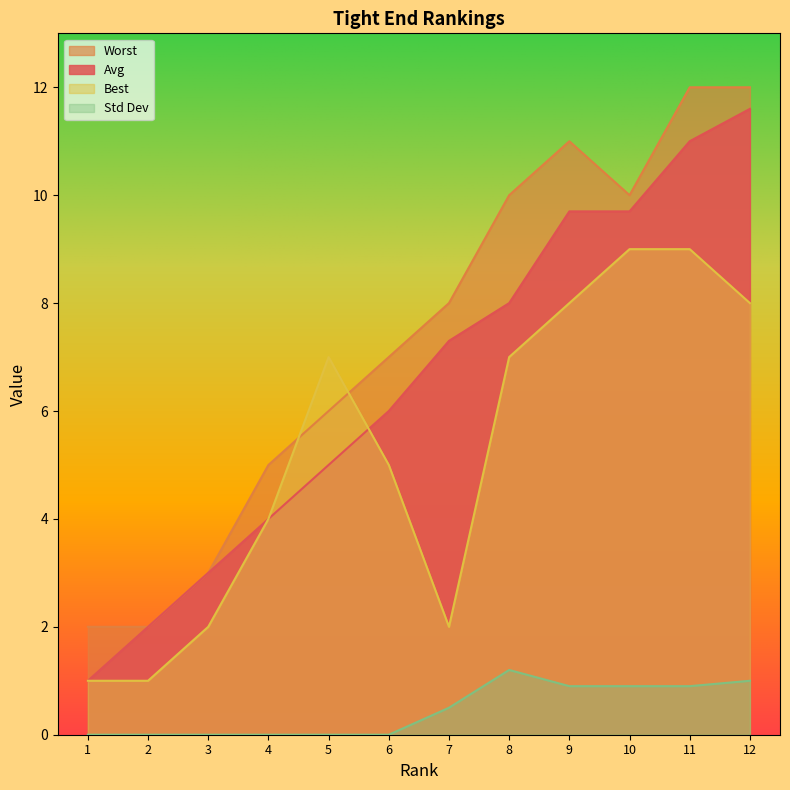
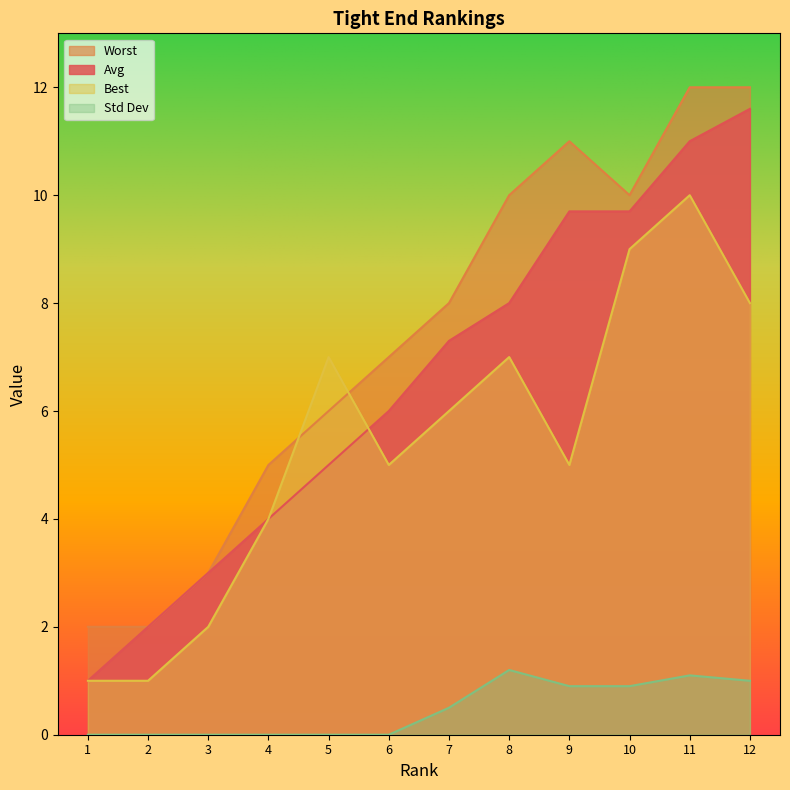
Best, 7: 2 -> 6
Best, 9: 8 -> 5
Best, 11: 9 -> 10
Std Dev, 11: 0.9 -> 1.1
